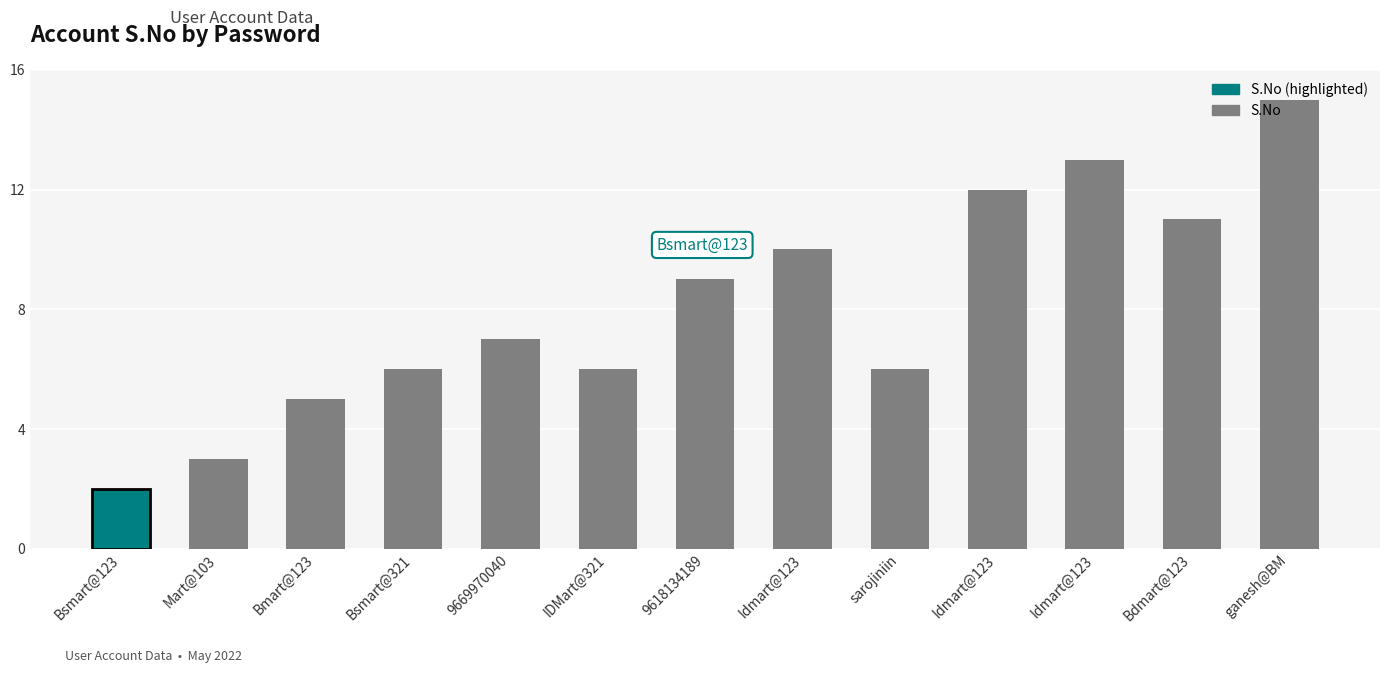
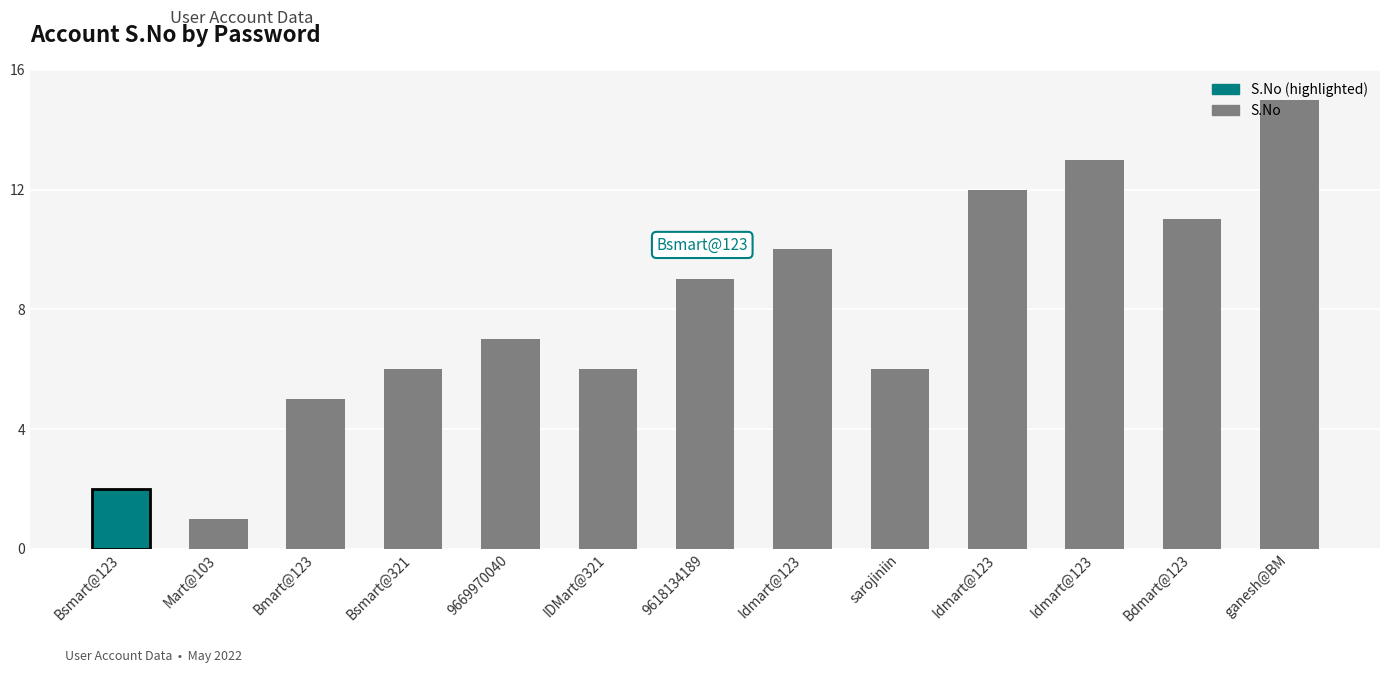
Mart@103: 3 -> 1
